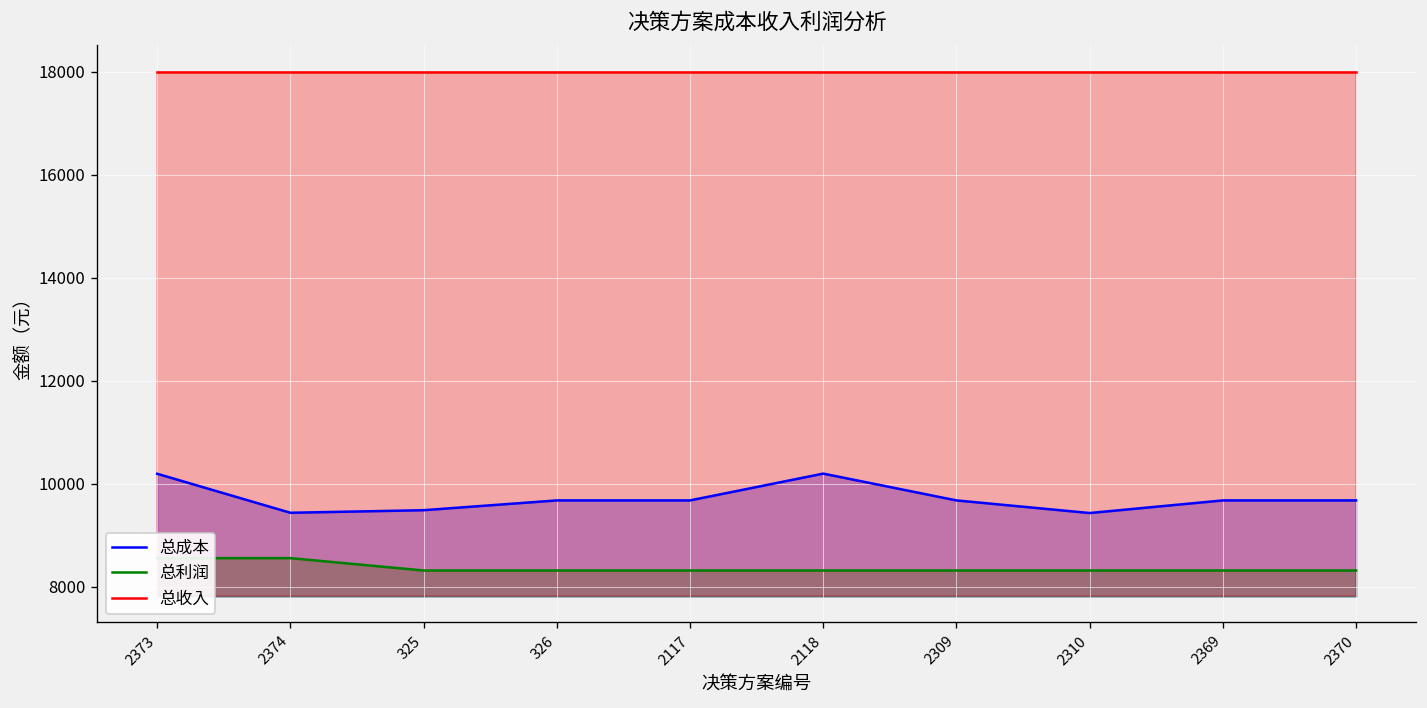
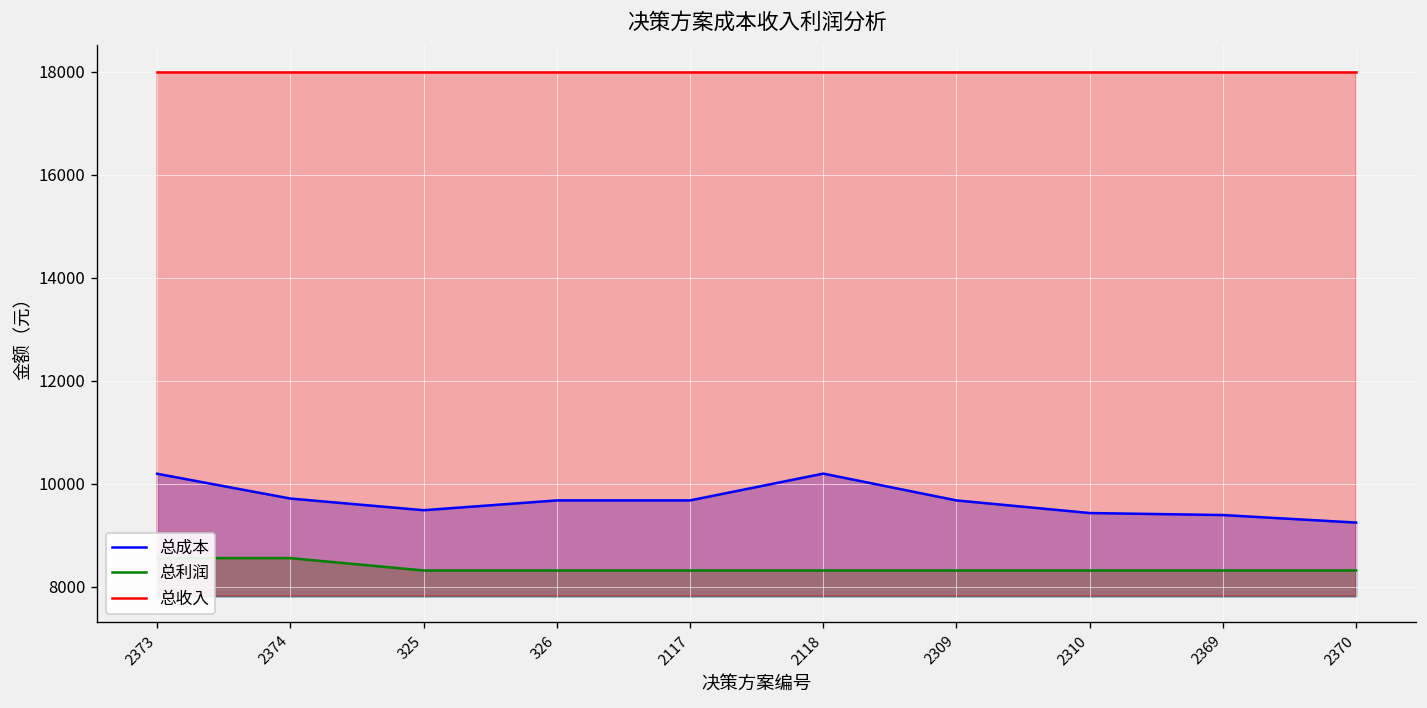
总成本, 2374: 9400 -> 9700
总成本, 2369: 9700 -> 9400
总成本, 2370: 9700 -> 9300
